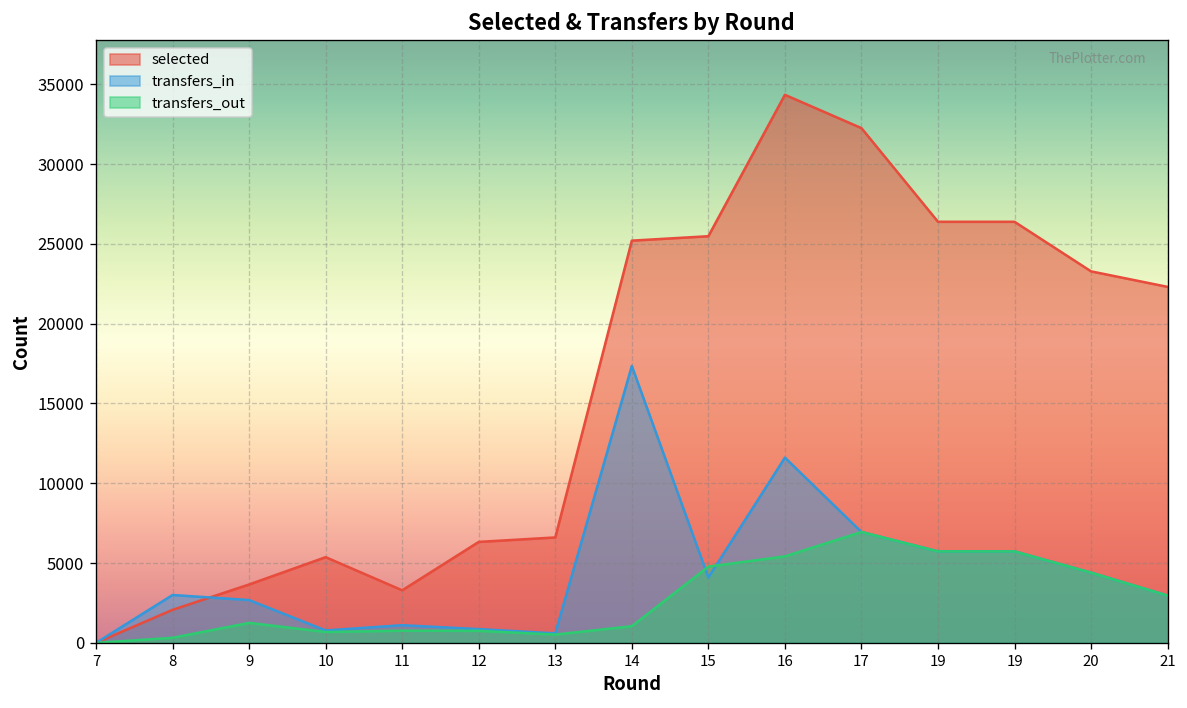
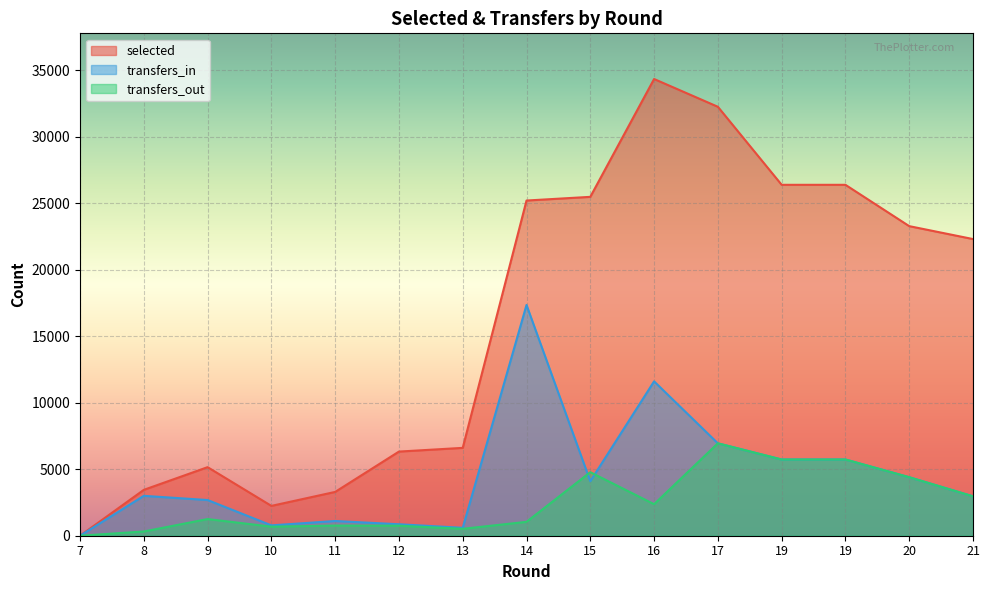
selected, 8: 2100 -> 3400
selected, 9: 3700 -> 5200
selected, 10: 5400 -> 2200
transfers_out, 16: 5400 -> 2400
